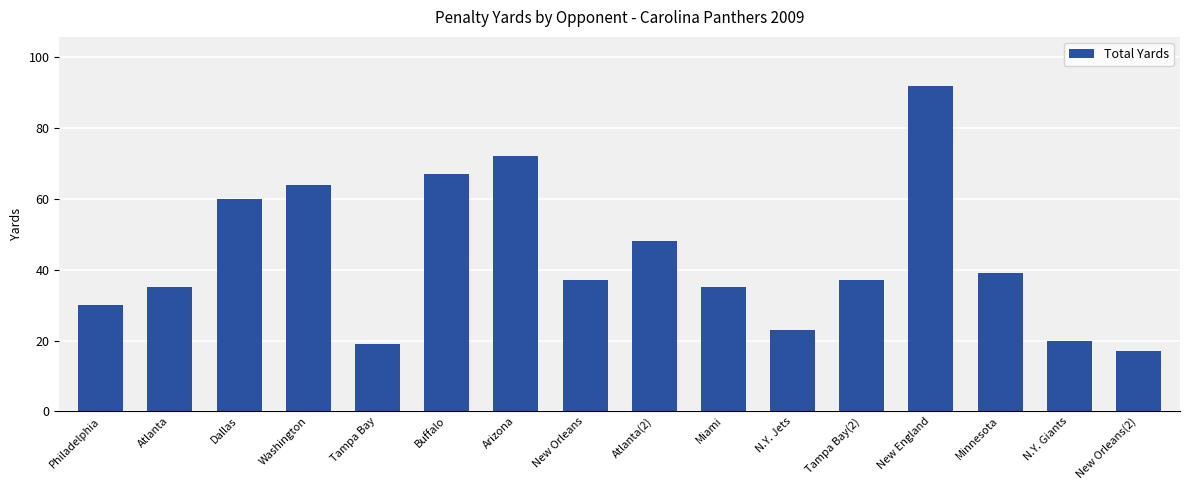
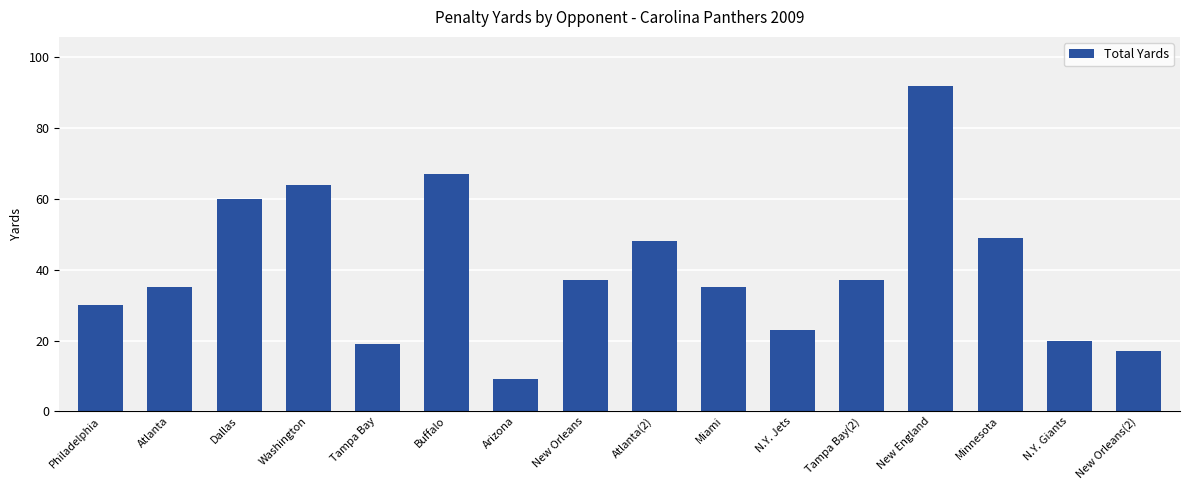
Arizona: 72 -> 9
Minnesota: 39 -> 49
